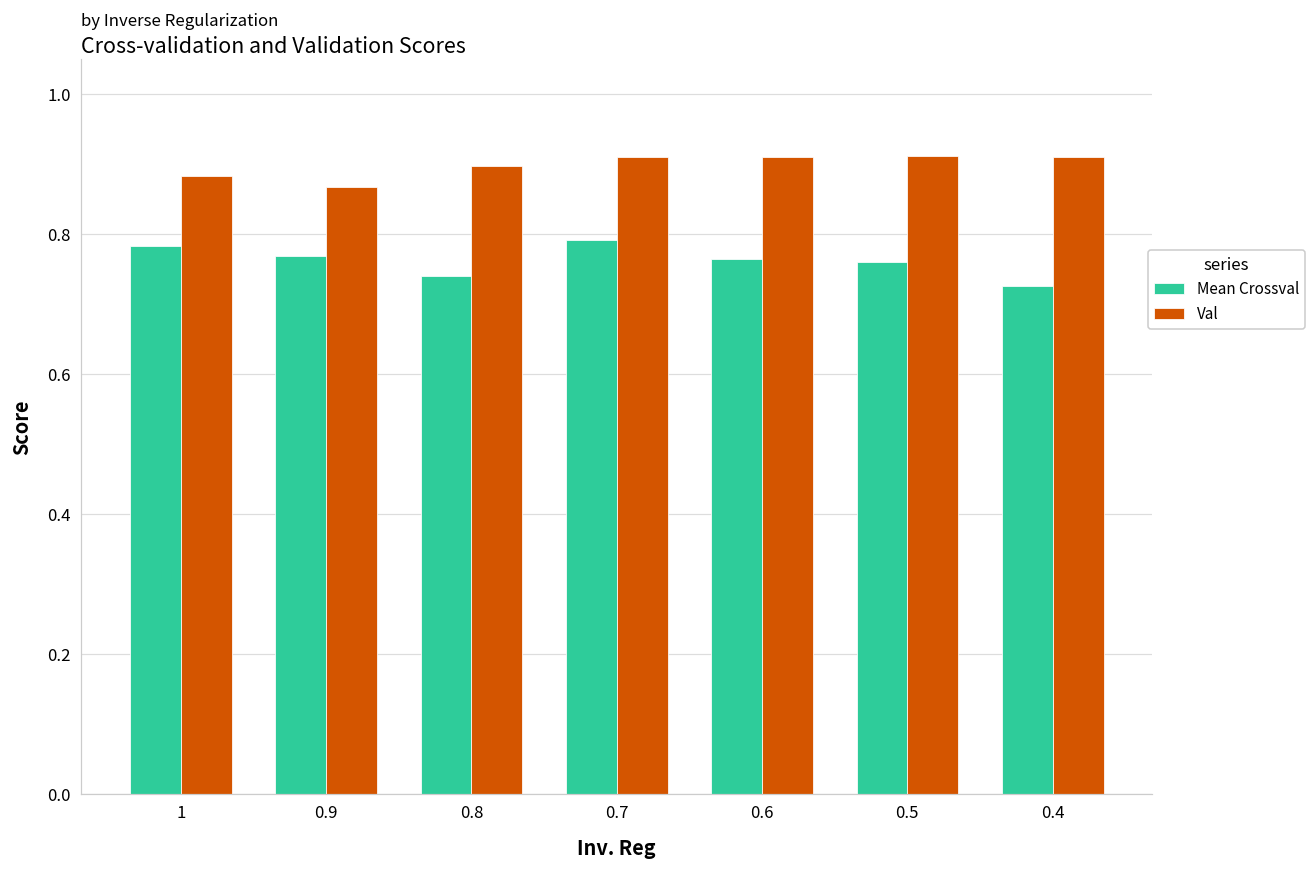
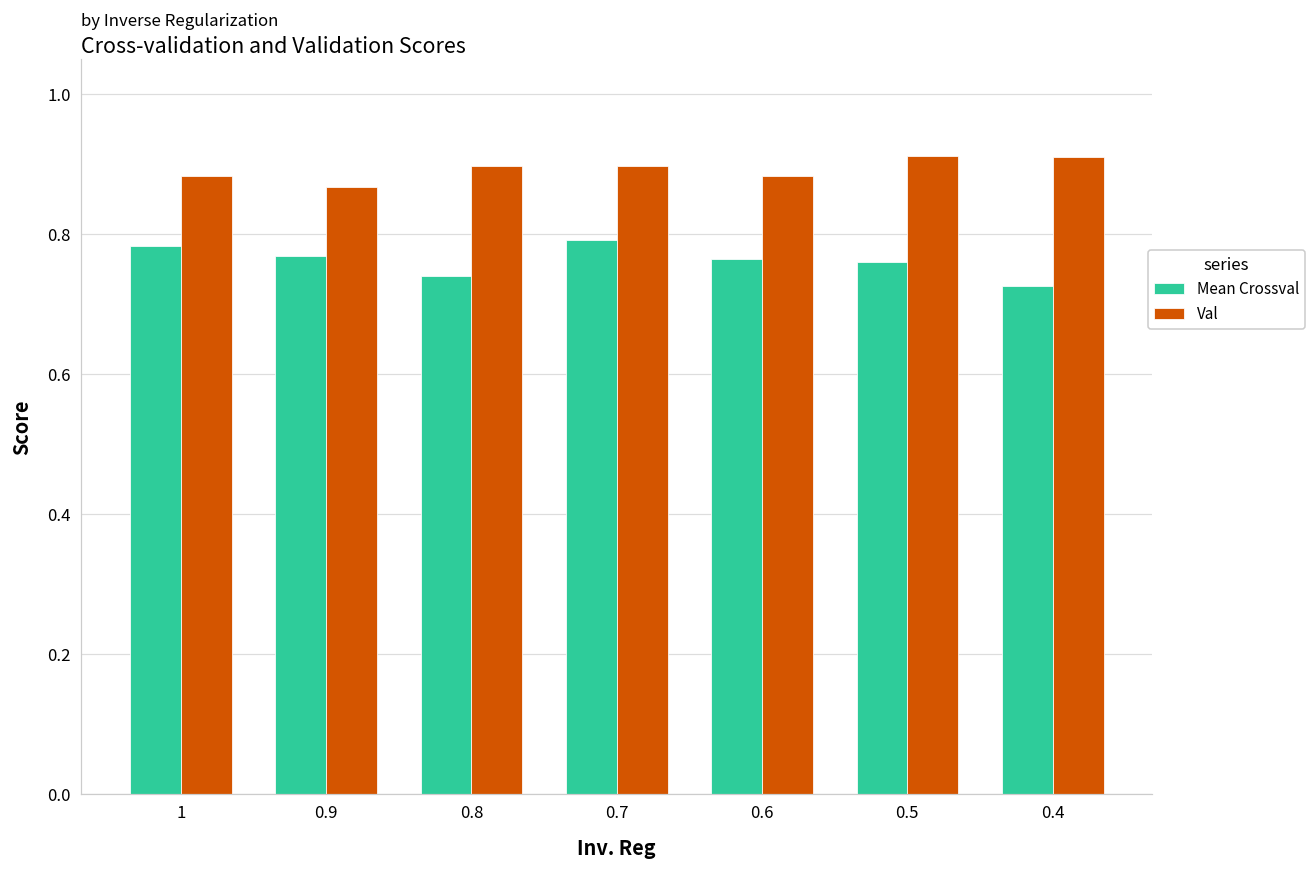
Val, 0.7: 0.91 -> 0.90
Val, 0.6: 0.91 -> 0.88
